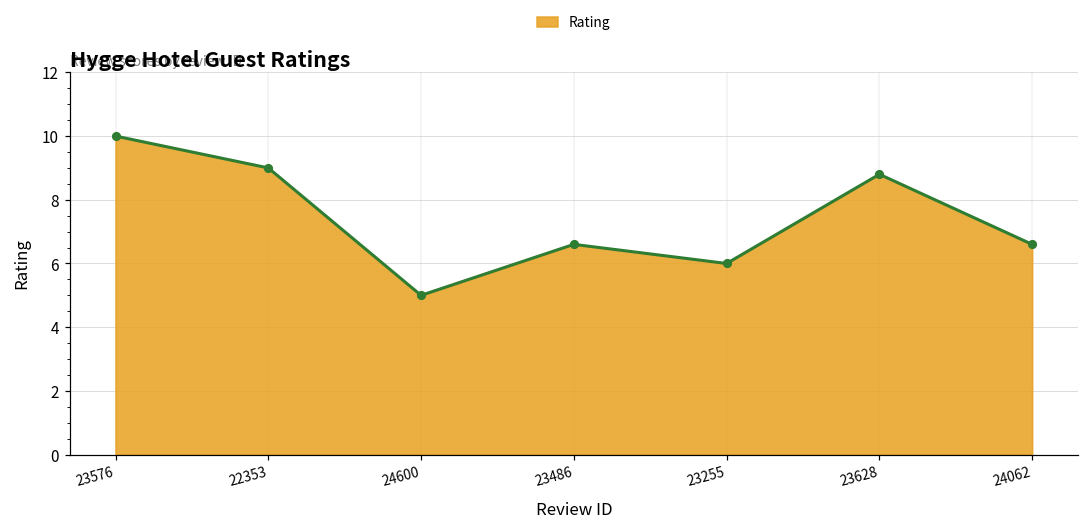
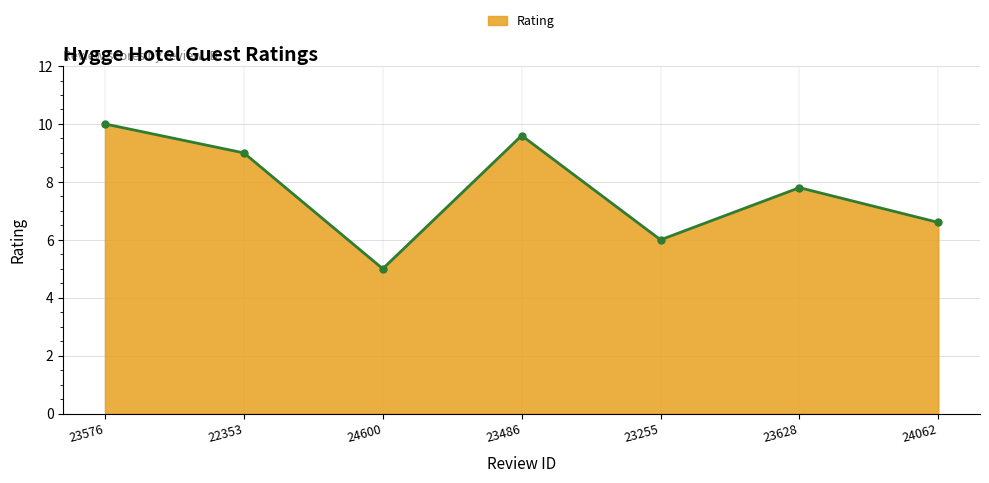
23486: 6.6 -> 9.6
23628: 8.8 -> 7.8
